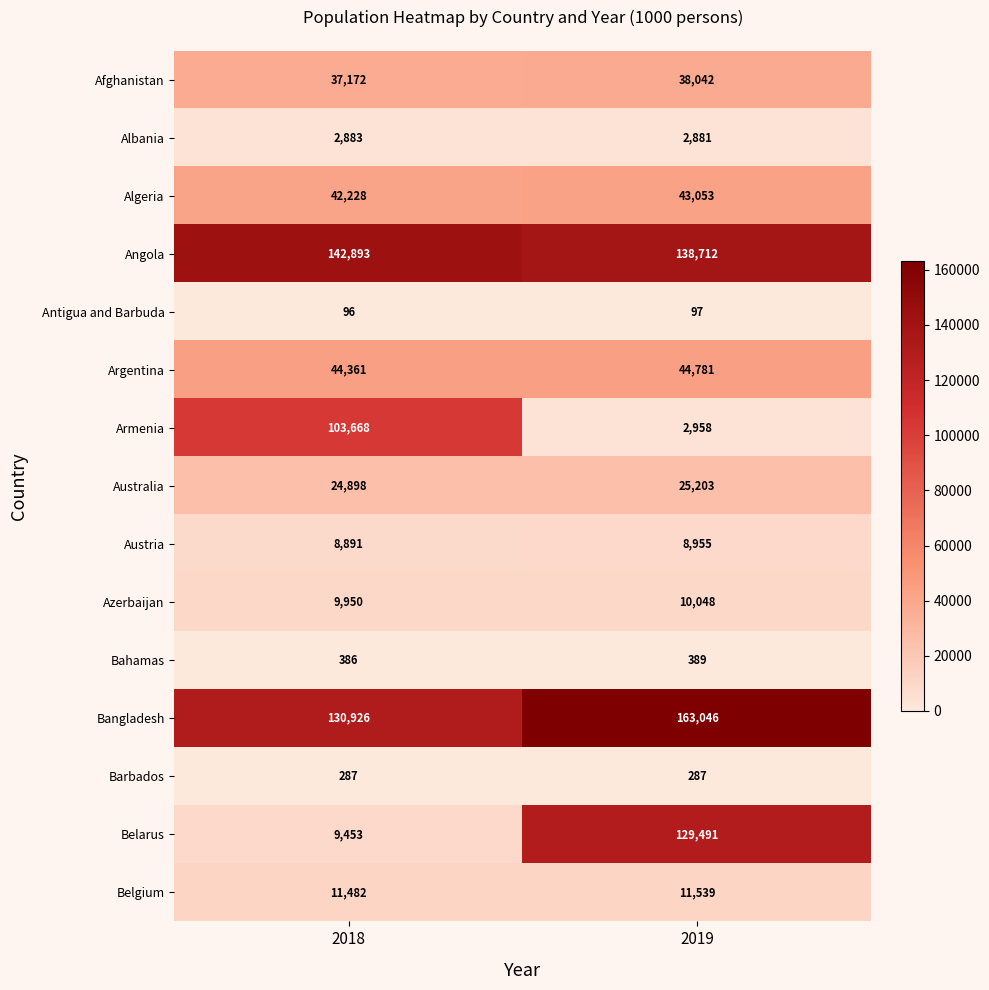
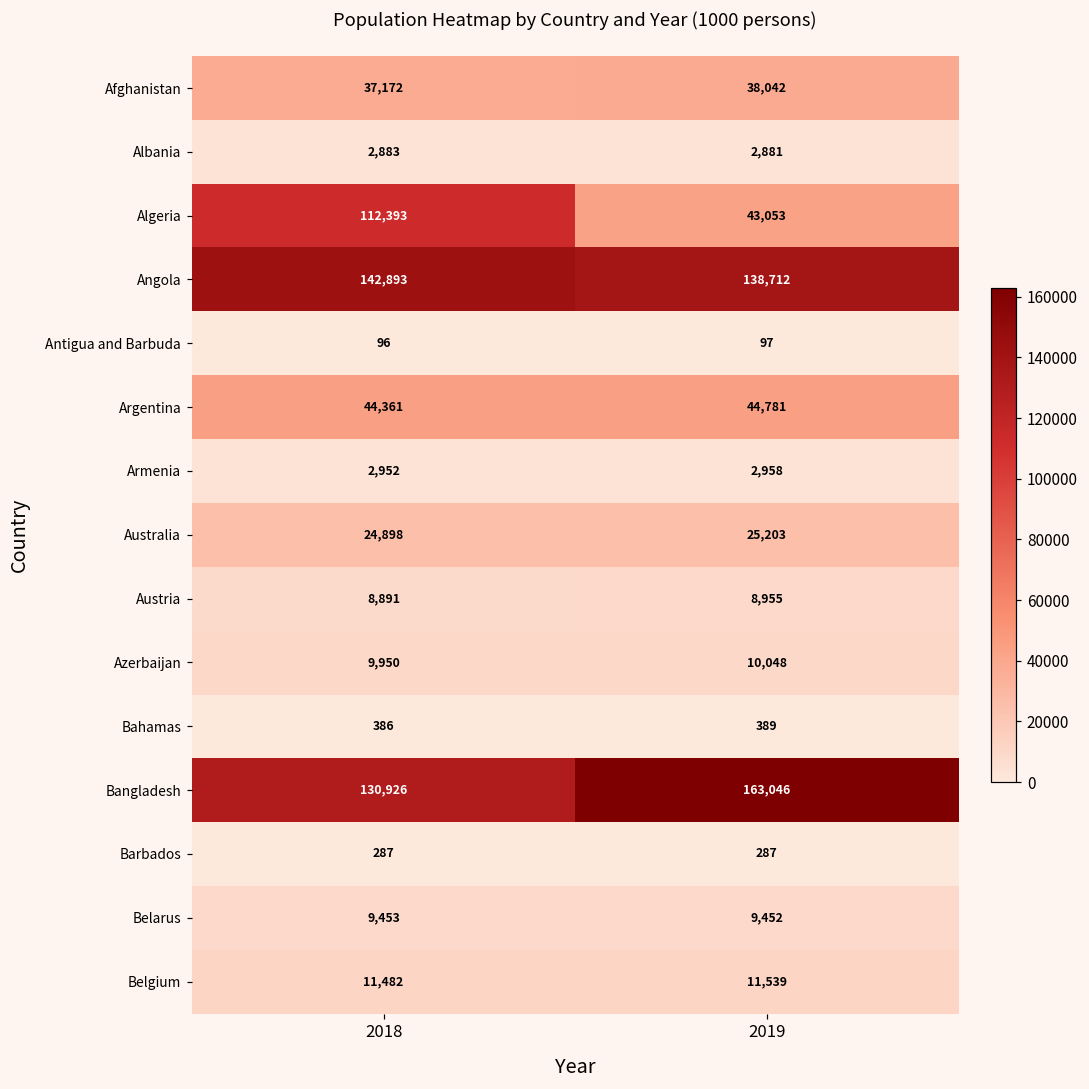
Algeria, 2018: 42,228 -> 112,393
Armenia, 2018: 103,668 -> 2,952
Belarus, 2019: 129,491 -> 9,452
